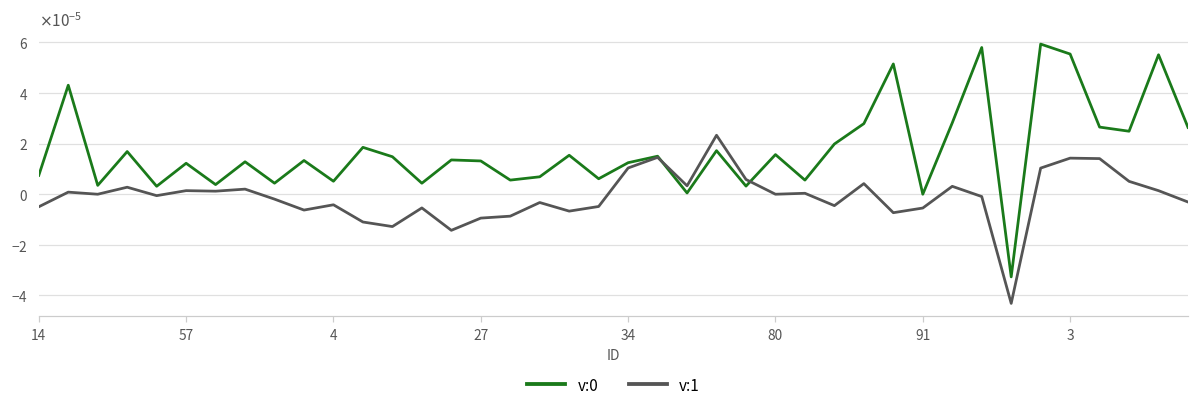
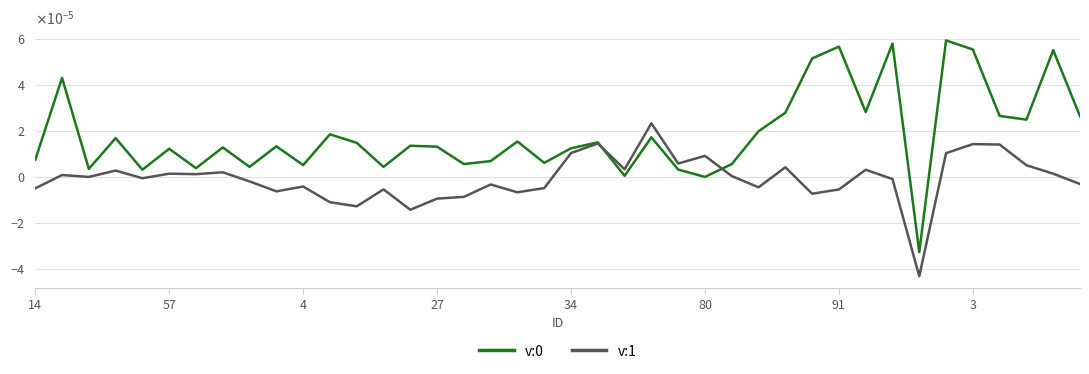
v:0, 80: 0.00002 -> 0.00000
v:1, 80: 0.00000 -> 0.00001
v:0, 91: 0.0000 -> 0.0001
